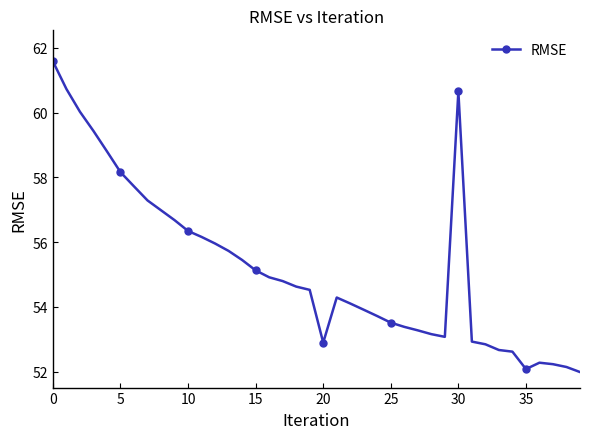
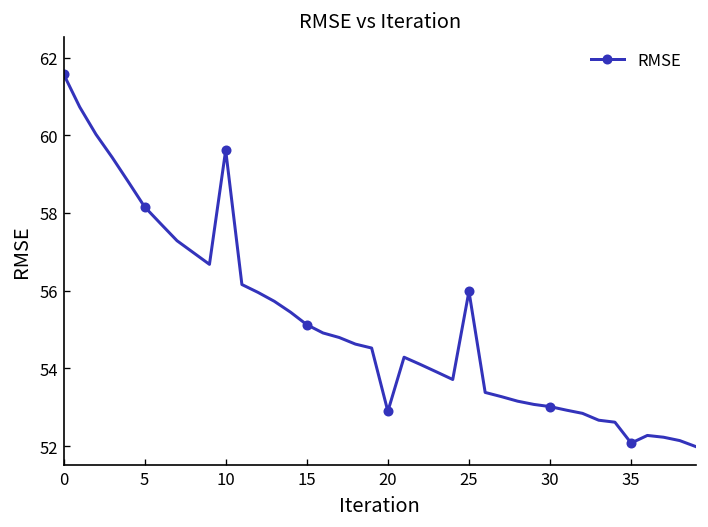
10: 56.3 -> 59.6
25: 53.5 -> 56.0
30: 60.7 -> 53.0
